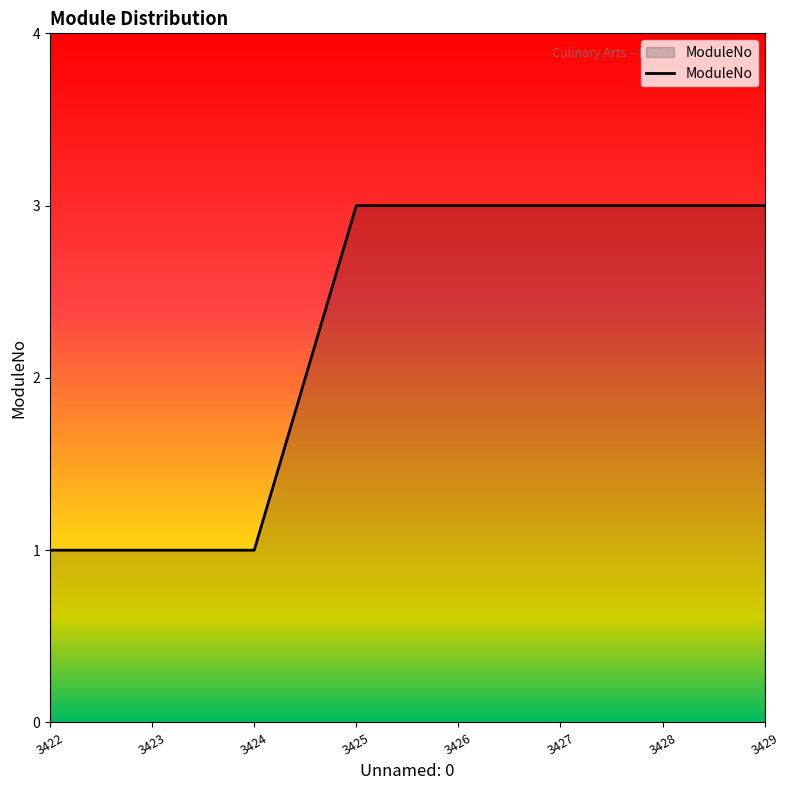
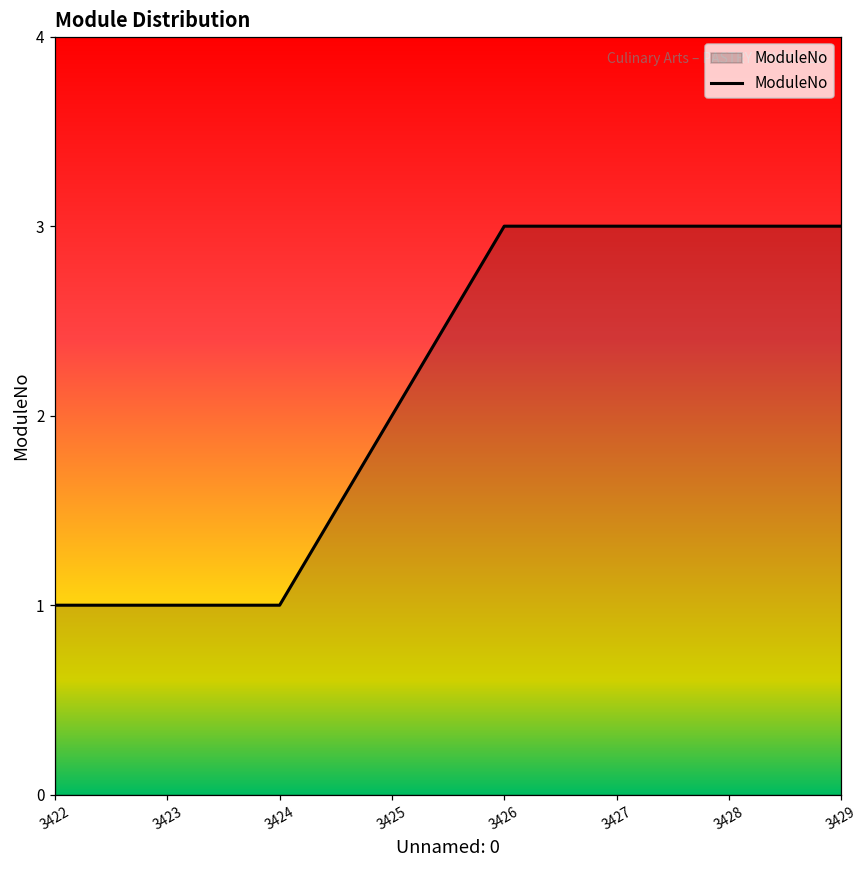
3425: 3 -> 2
